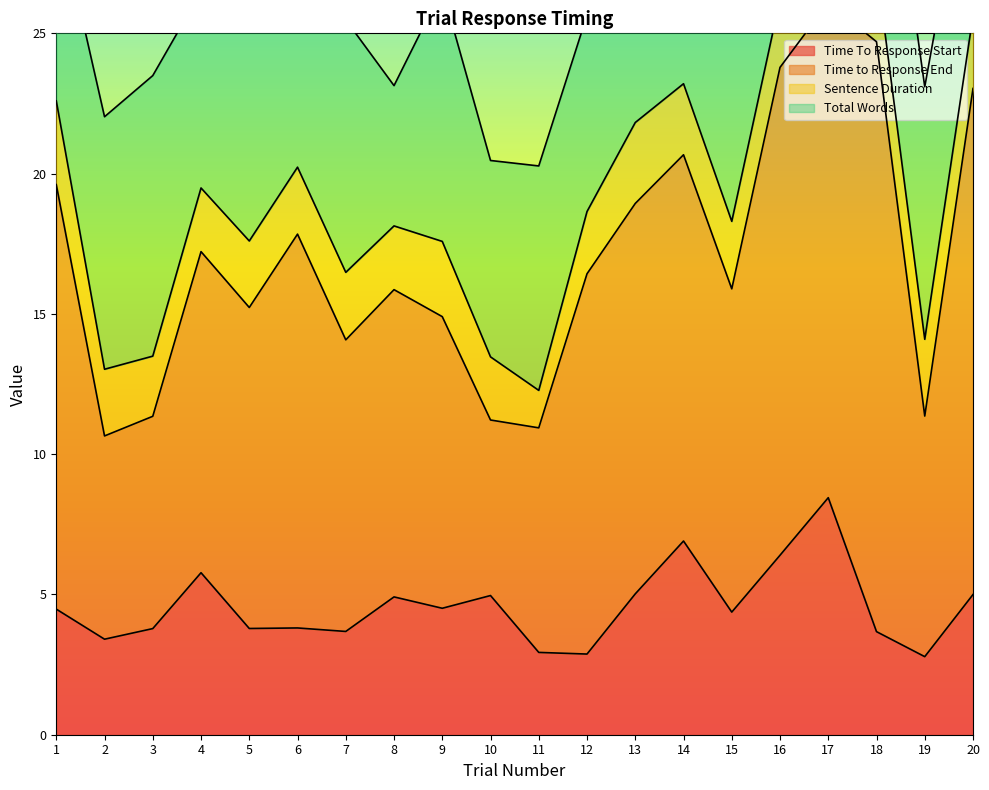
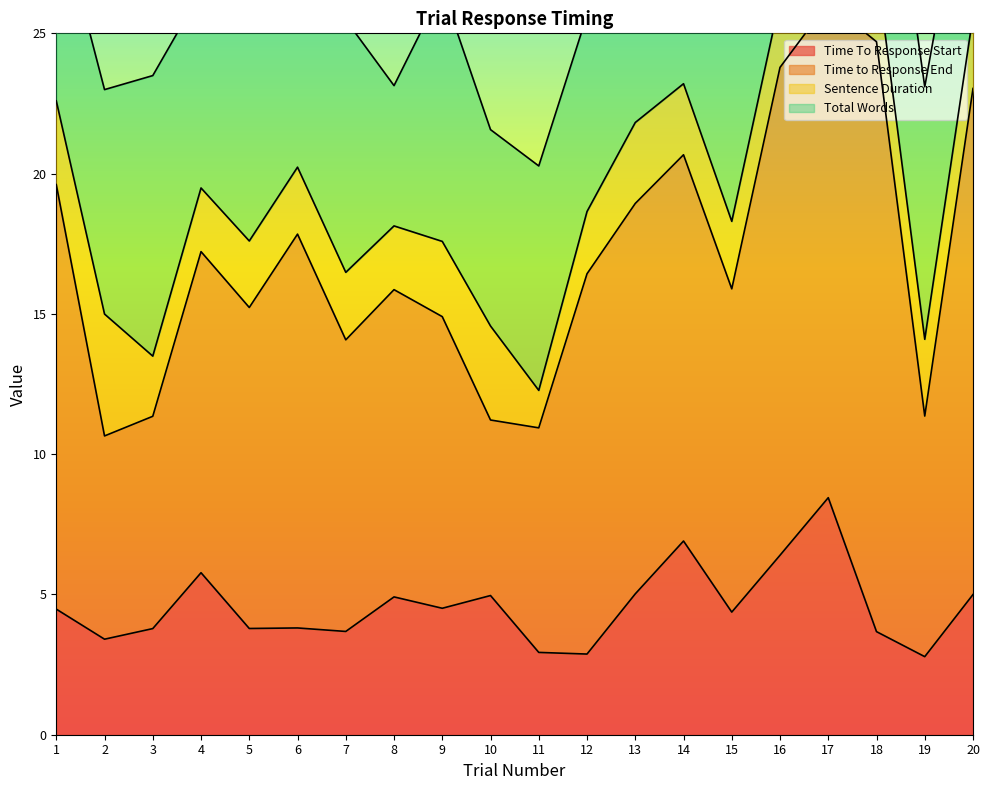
Sentence Duration, 2: 2.4 -> 4.3
Total Words, 2: 9 -> 8
Sentence Duration, 10: 2.3 -> 3.3
